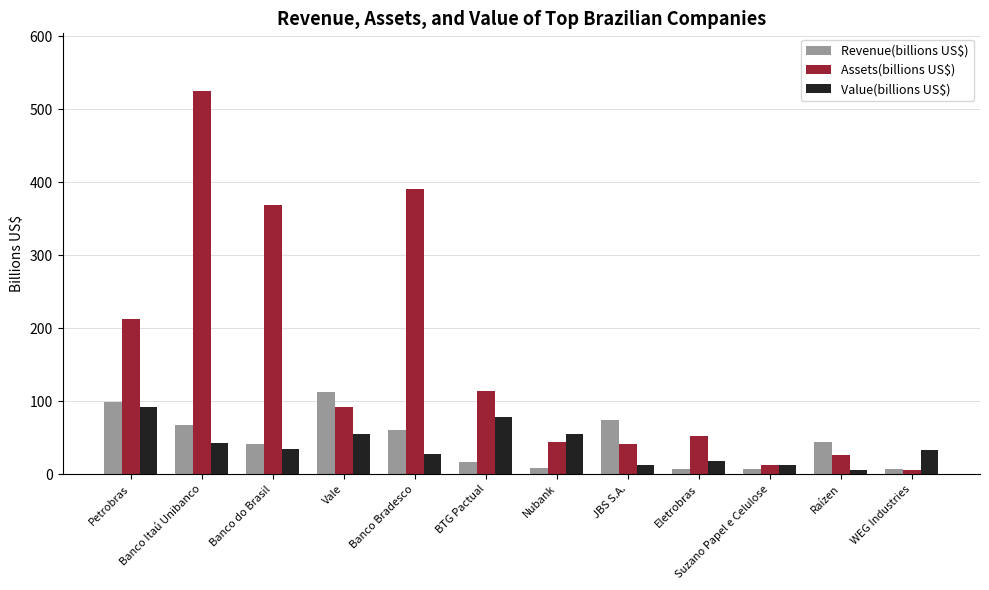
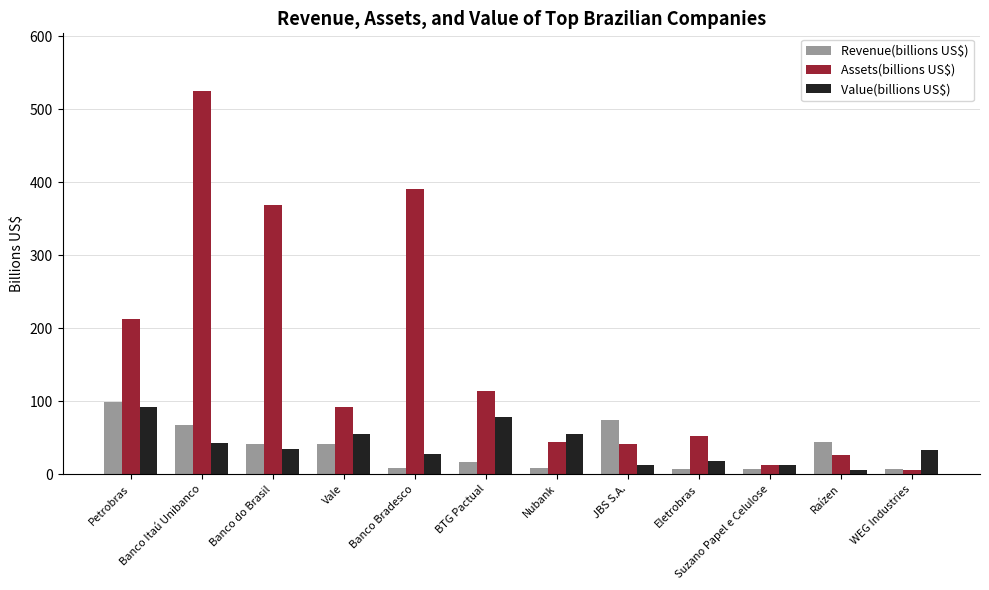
Revenue(billions US$), Vale: 110 -> 40
Revenue(billions US$), Banco Bradesco: 60 -> 10
